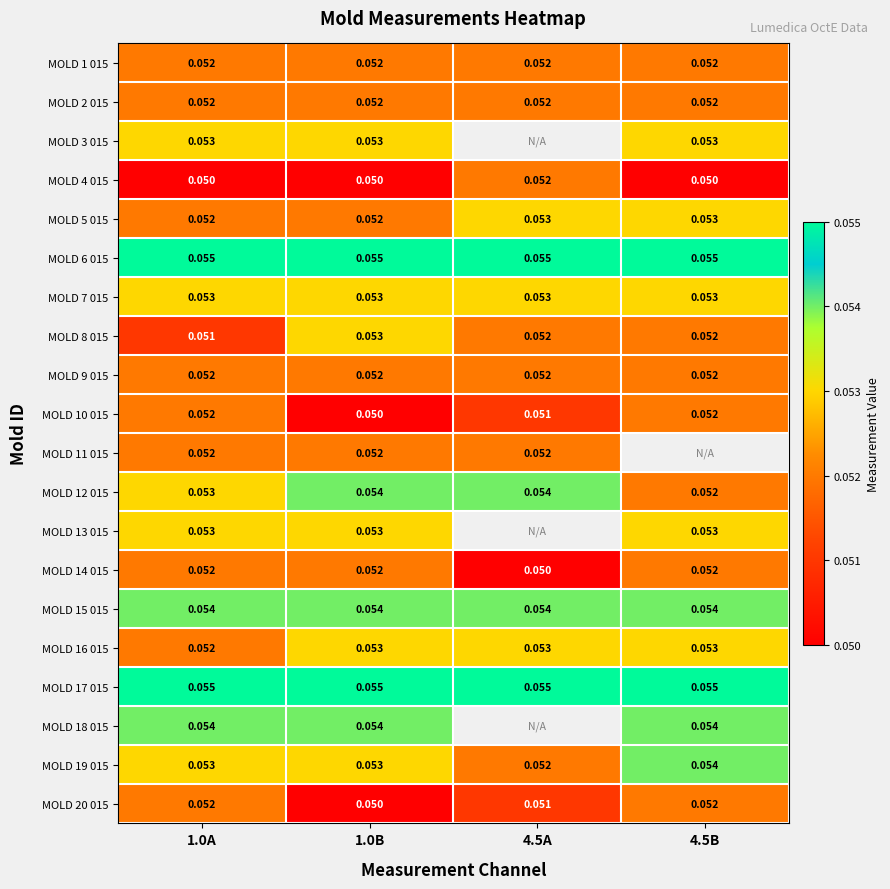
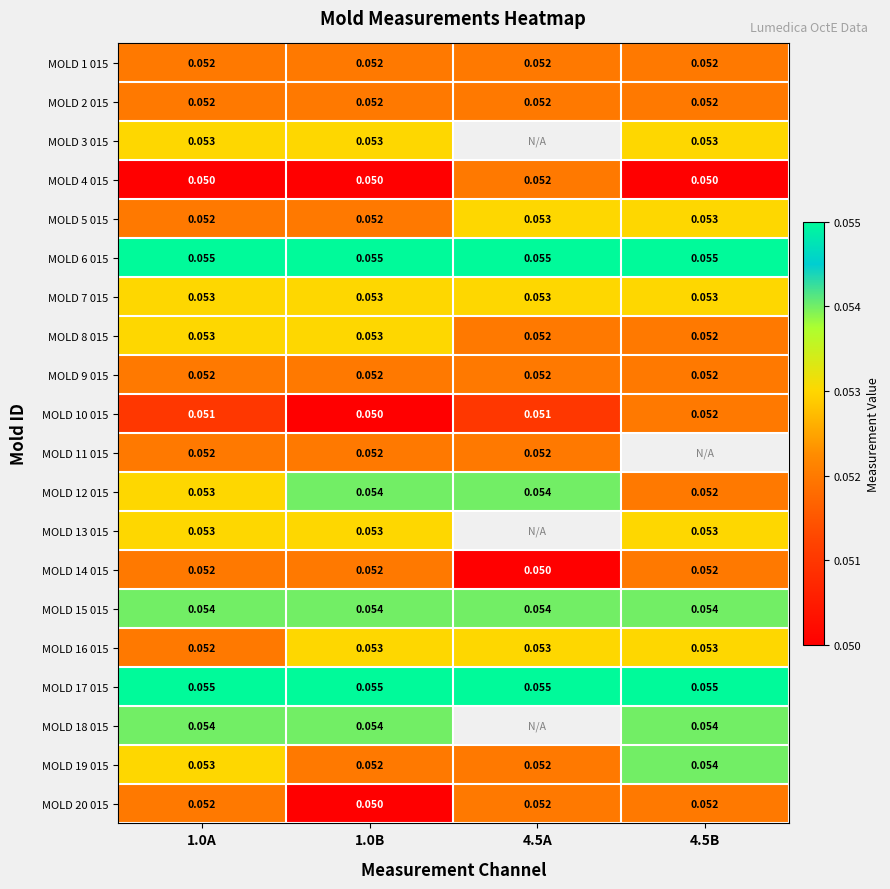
MOLD 8 015, 1.0A: 0.051 -> 0.053
MOLD 10 015, 1.0A: 0.052 -> 0.051
MOLD 19 015, 1.0B: 0.053 -> 0.052
MOLD 20 015, 4.5A: 0.051 -> 0.052
